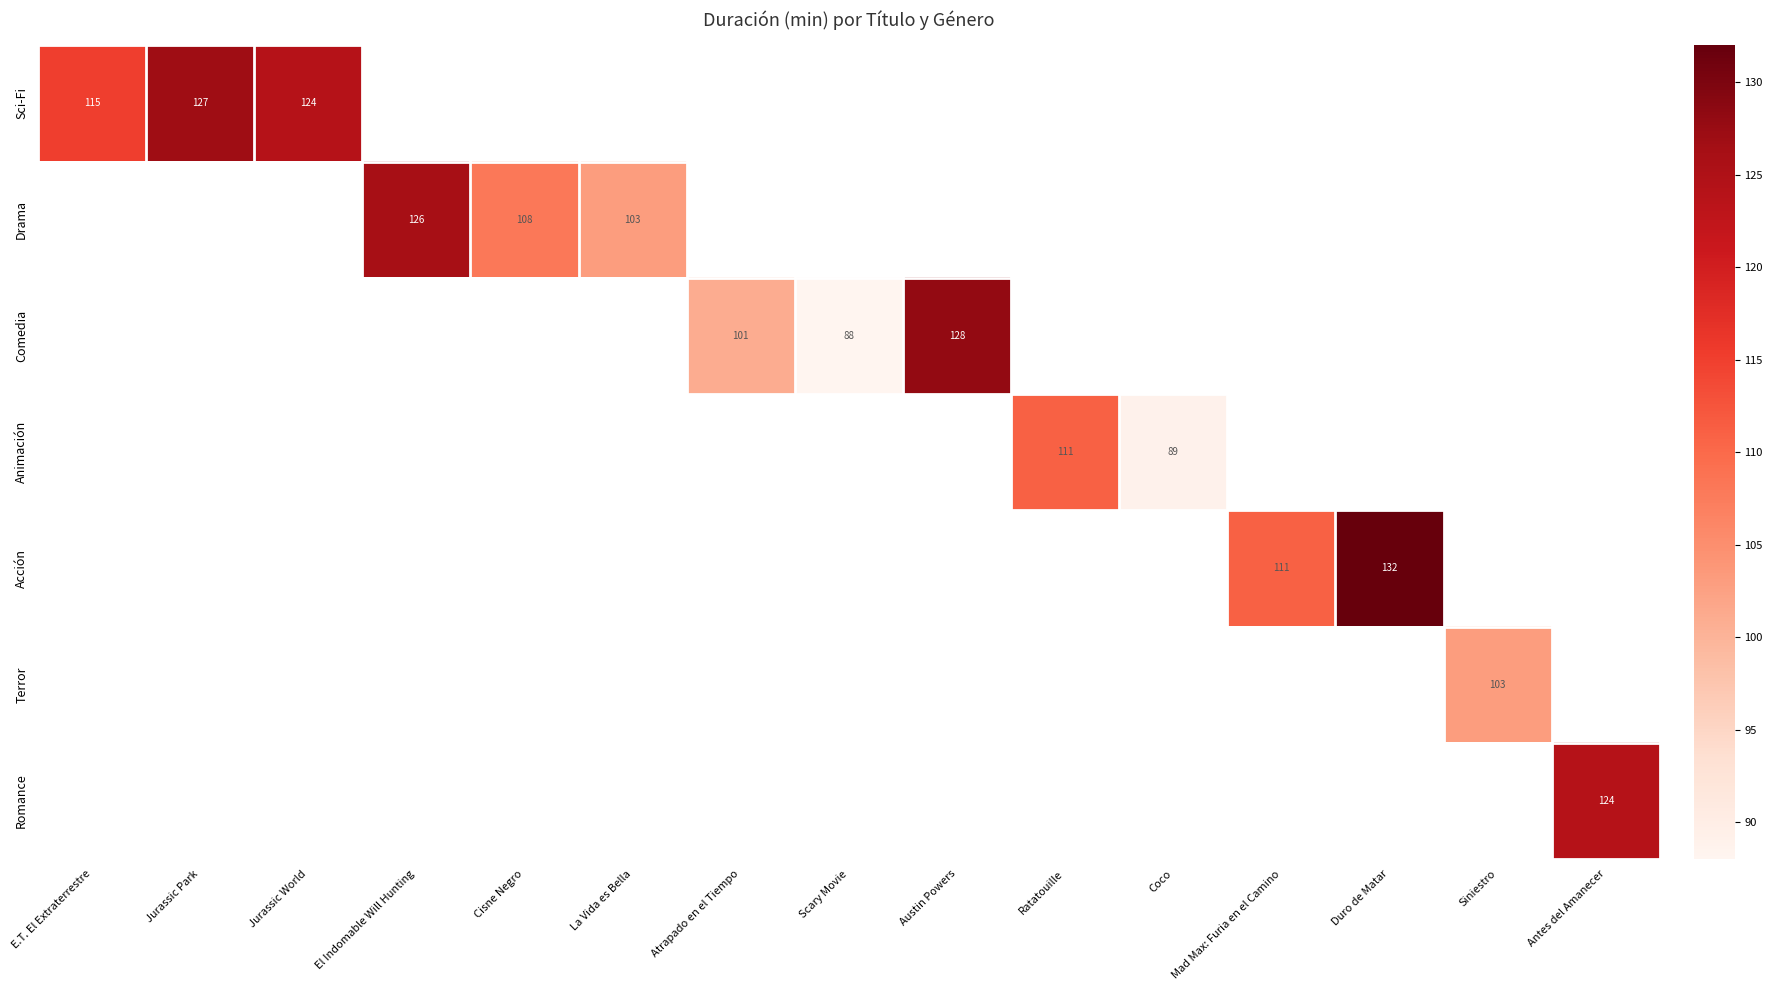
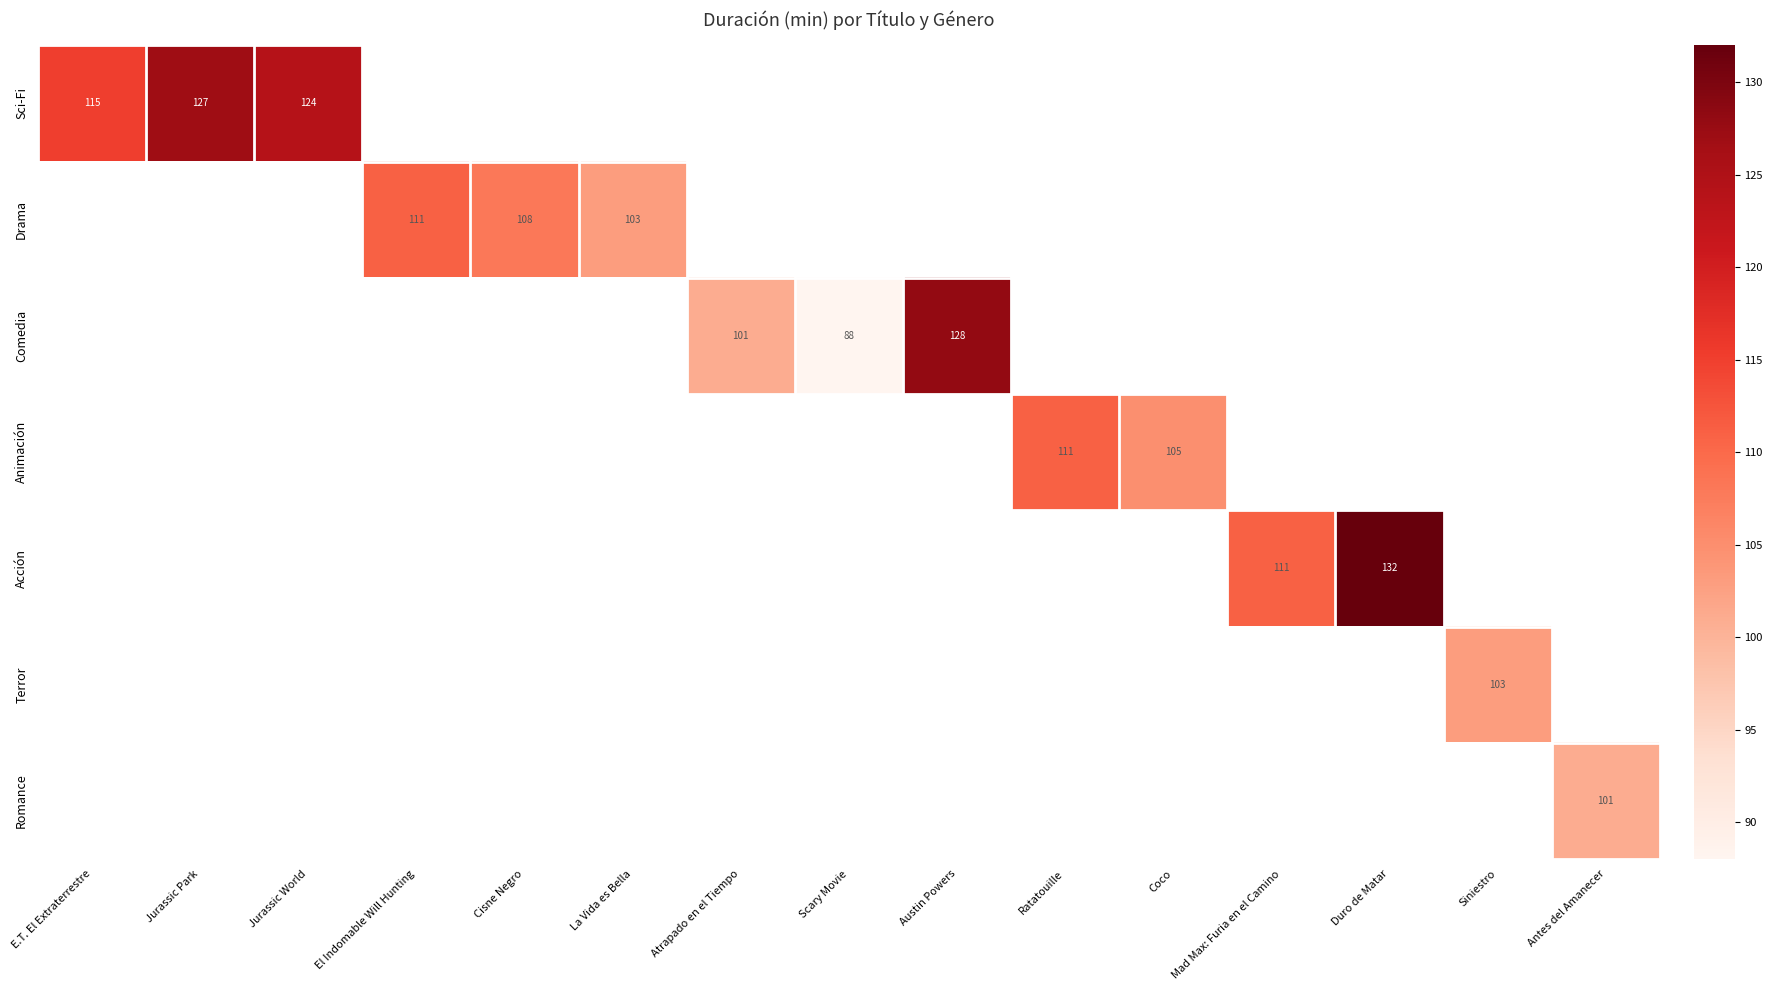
Drama, El Indomable Will Hunting: 126 -> 111
Animación, Coco: 89 -> 105
Romance, Antes del Amanecer: 124 -> 101
